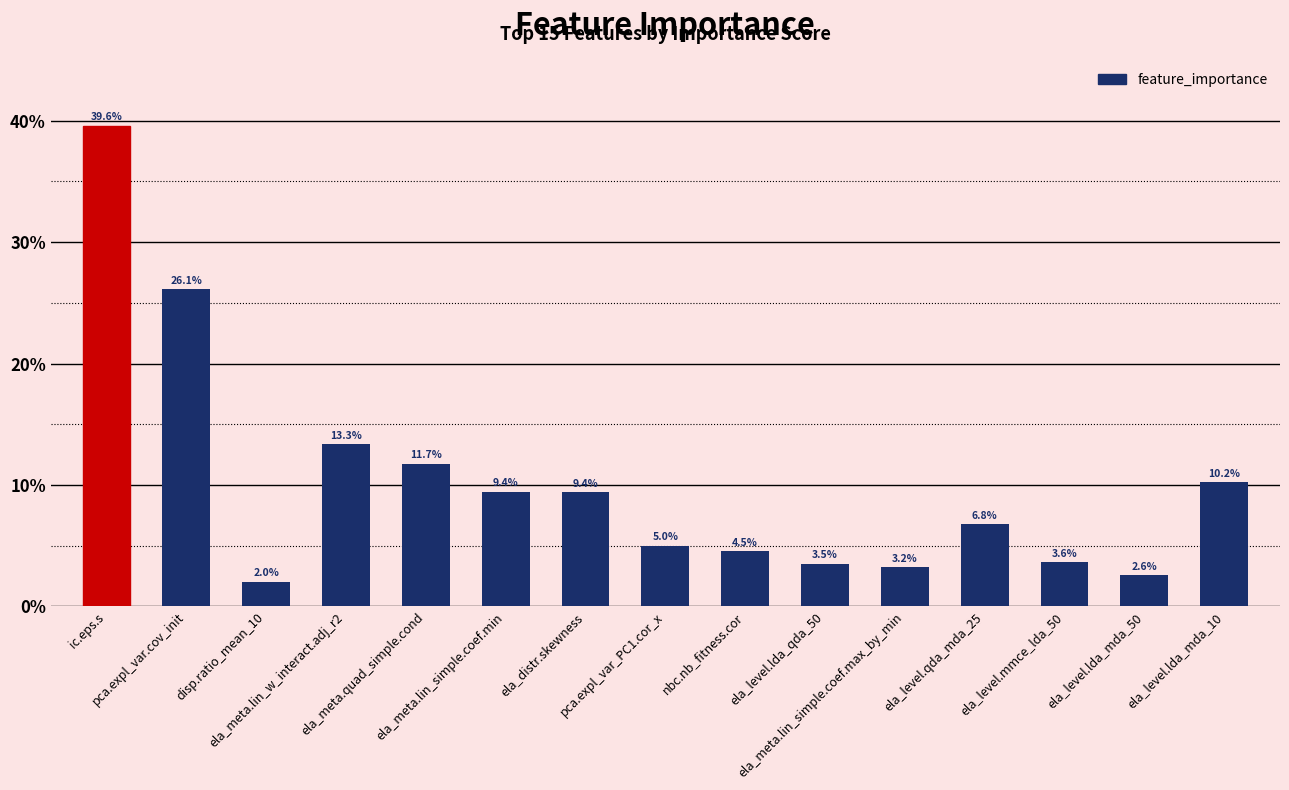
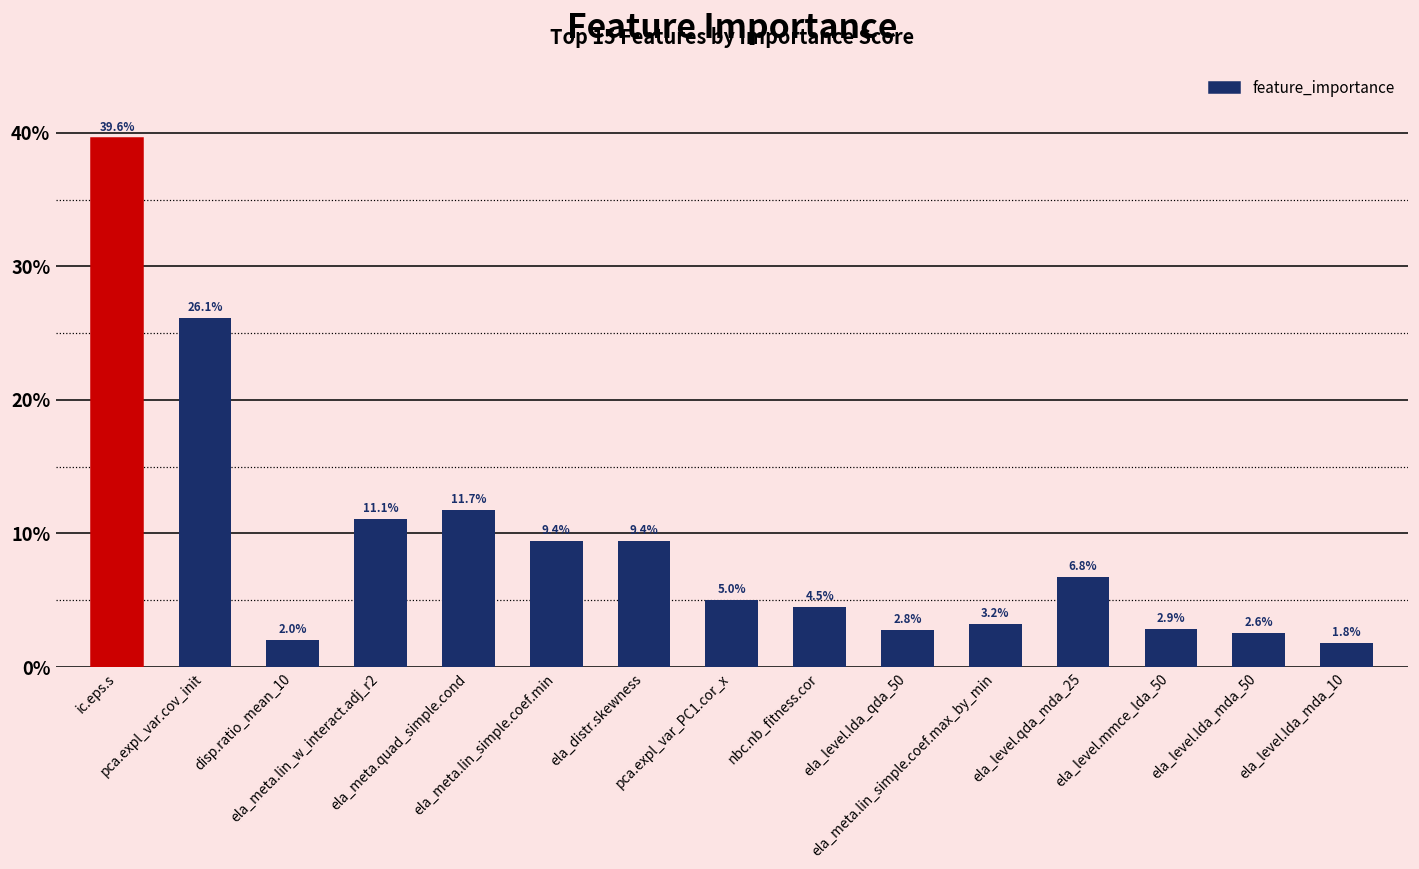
ela_meta.lin_w_interact.adj_r2: 13.3% -> 11.1%
ela_level.lda_qda_50: 3.5% -> 2.8%
ela_level.mmce_lda_50: 3.6% -> 2.9%
ela_level.lda_mda_10: 10.2% -> 1.8%
